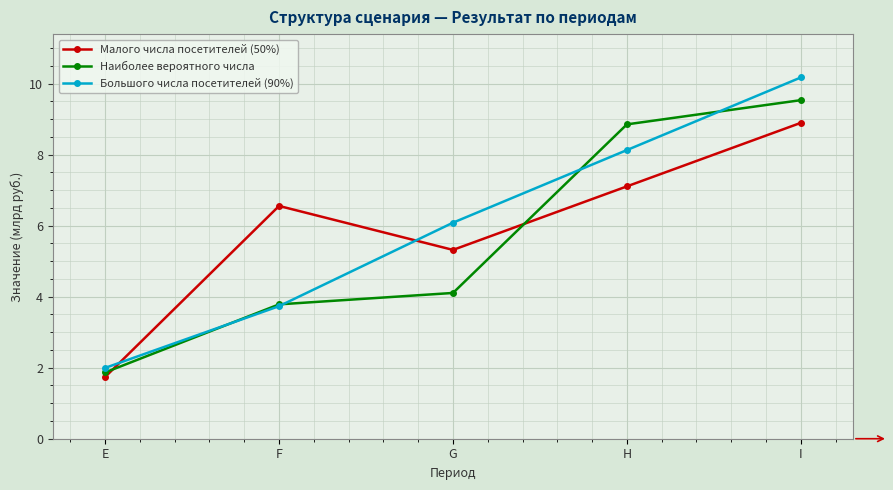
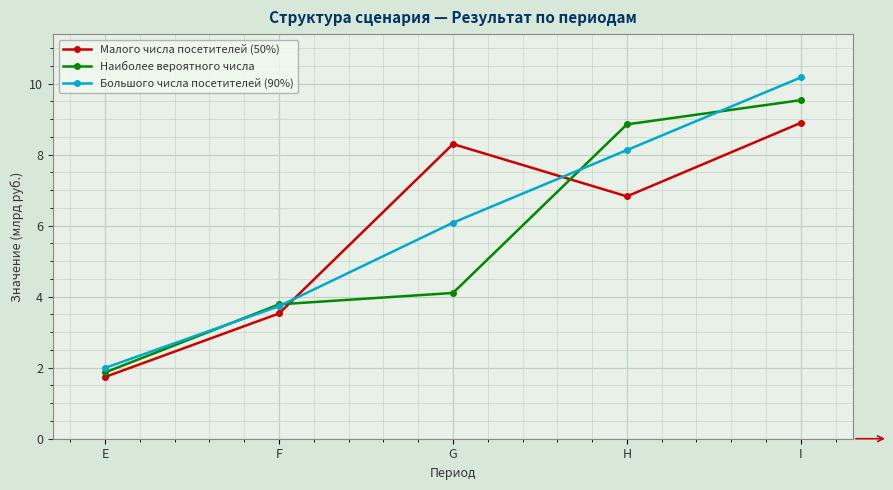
Малого числа посетителей (50%), F: 6.6 -> 3.5
Малого числа посетителей (50%), G: 5.3 -> 8.3
Малого числа посетителей (50%), H: 7.1 -> 6.8
